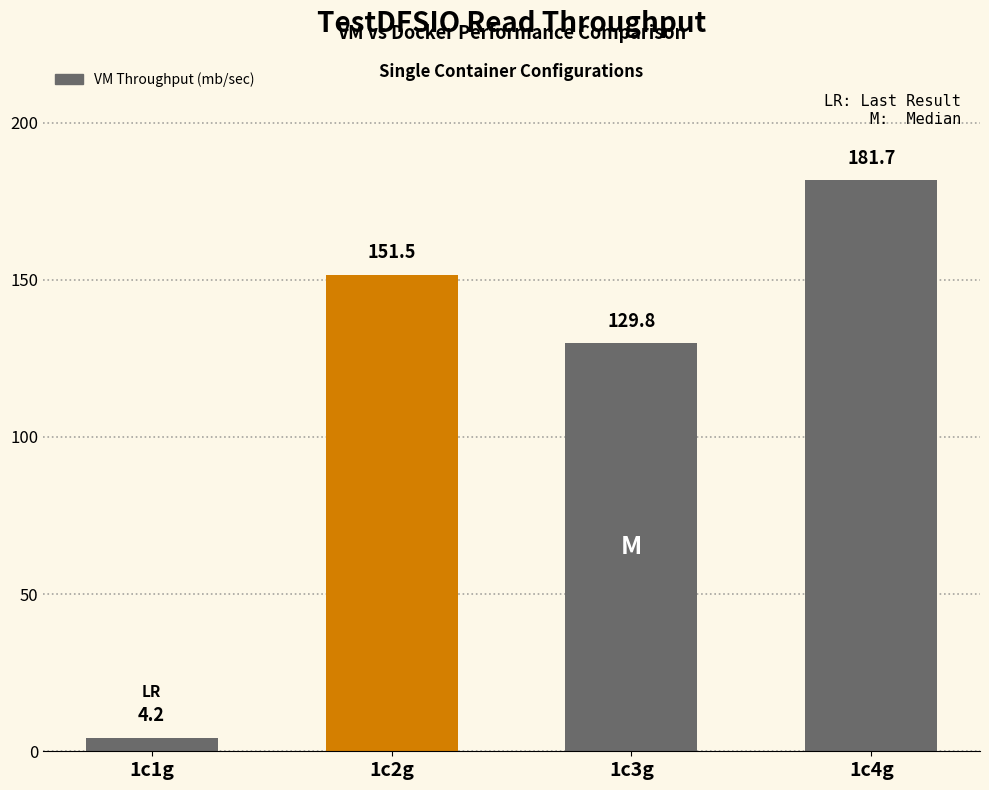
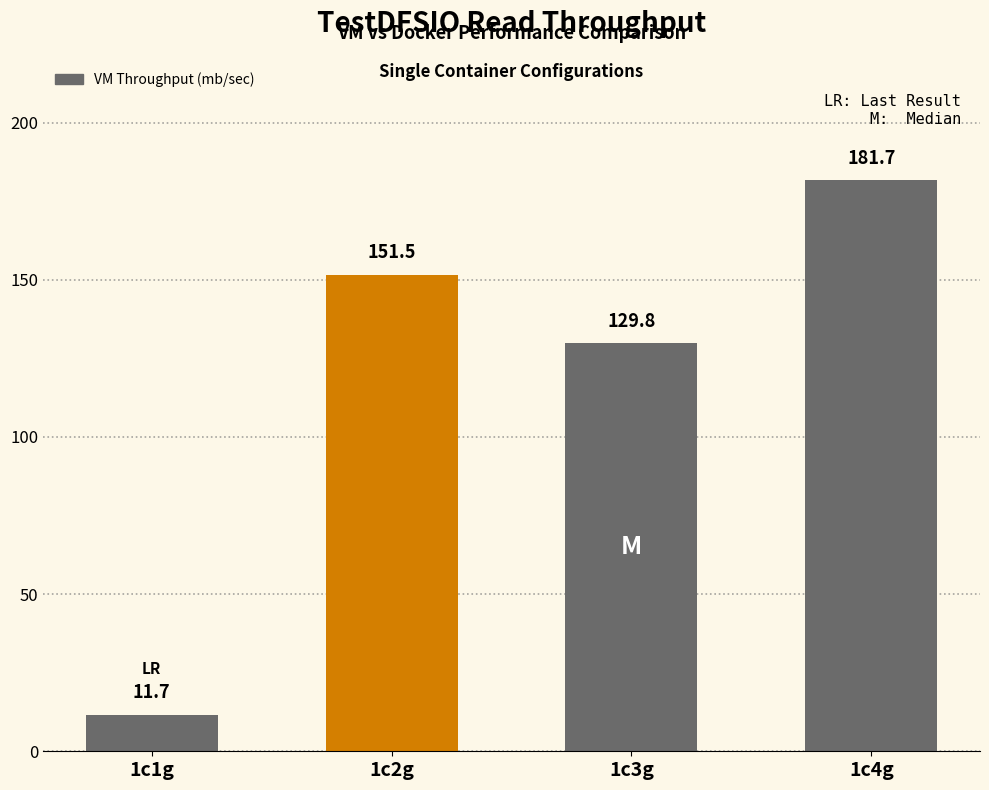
1c1g: 4.2 -> 11.7
